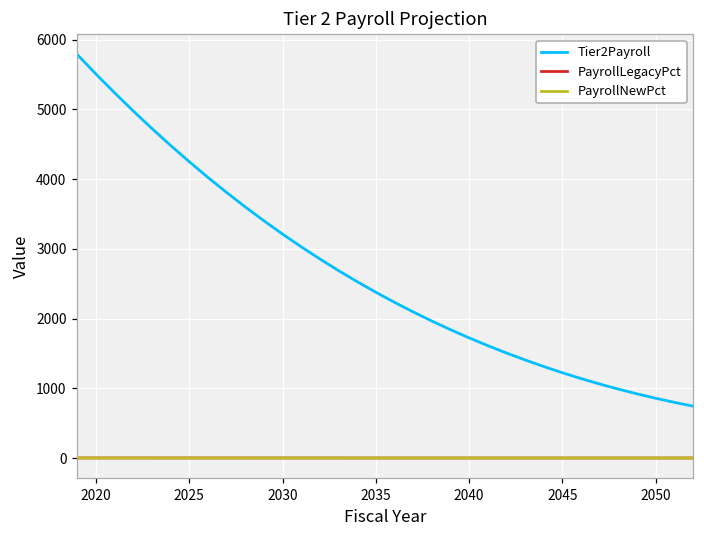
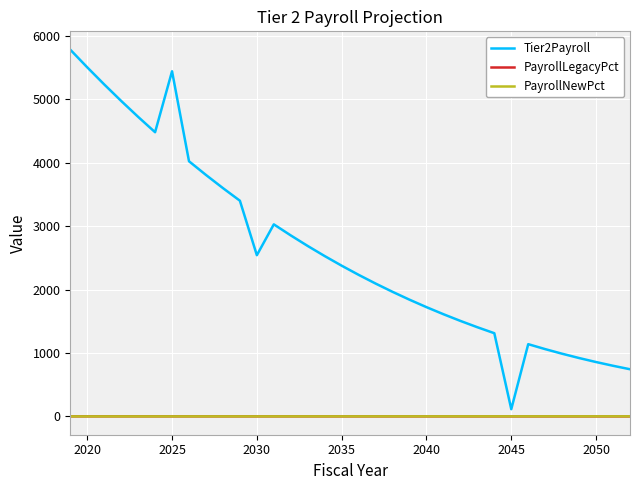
Tier2Payroll, 2025: 4200 -> 5400
Tier2Payroll, 2030: 3200 -> 2500
Tier2Payroll, 2045: 1200 -> 100
